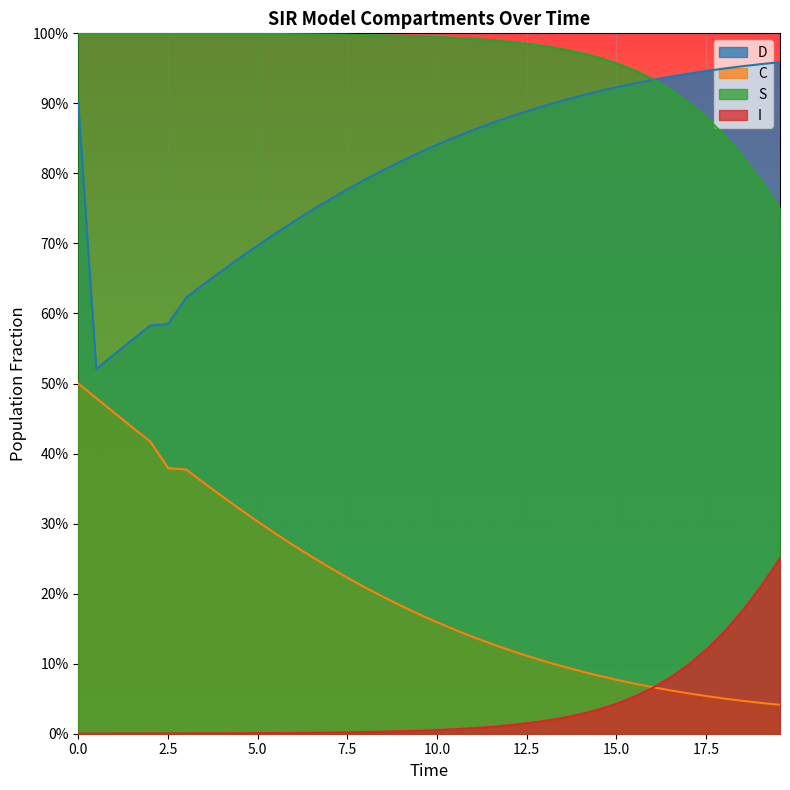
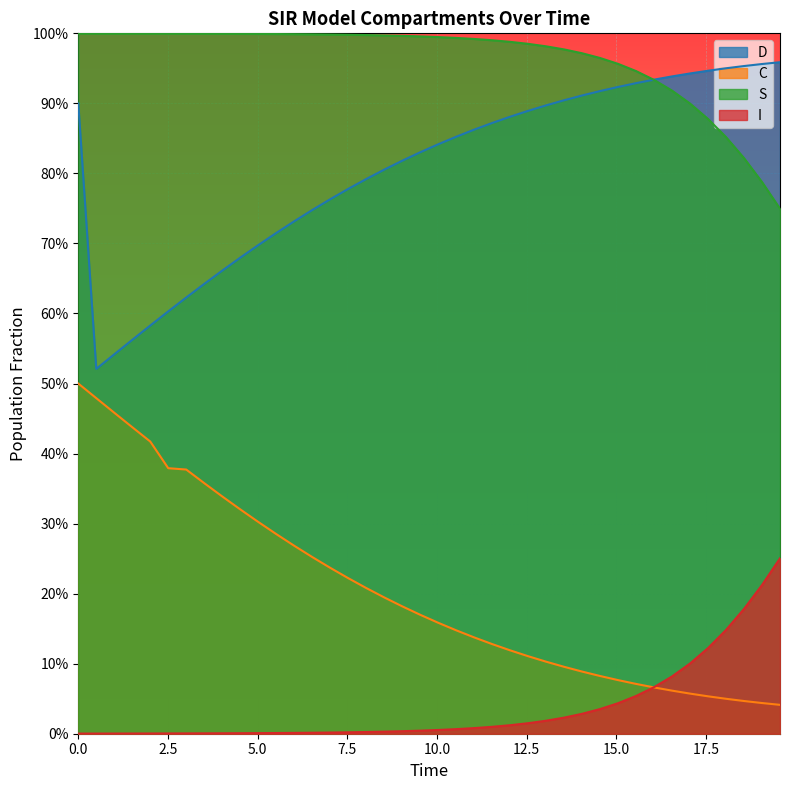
D, 2.5: 59% -> 60%
